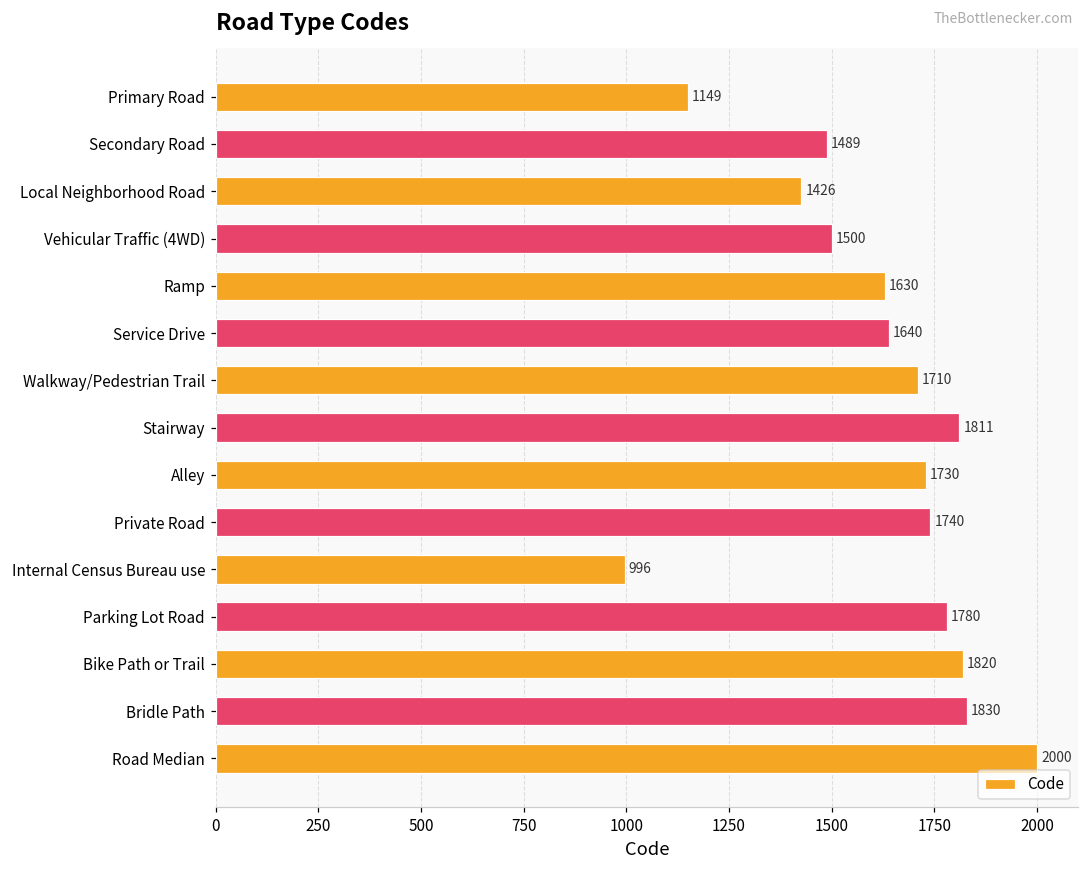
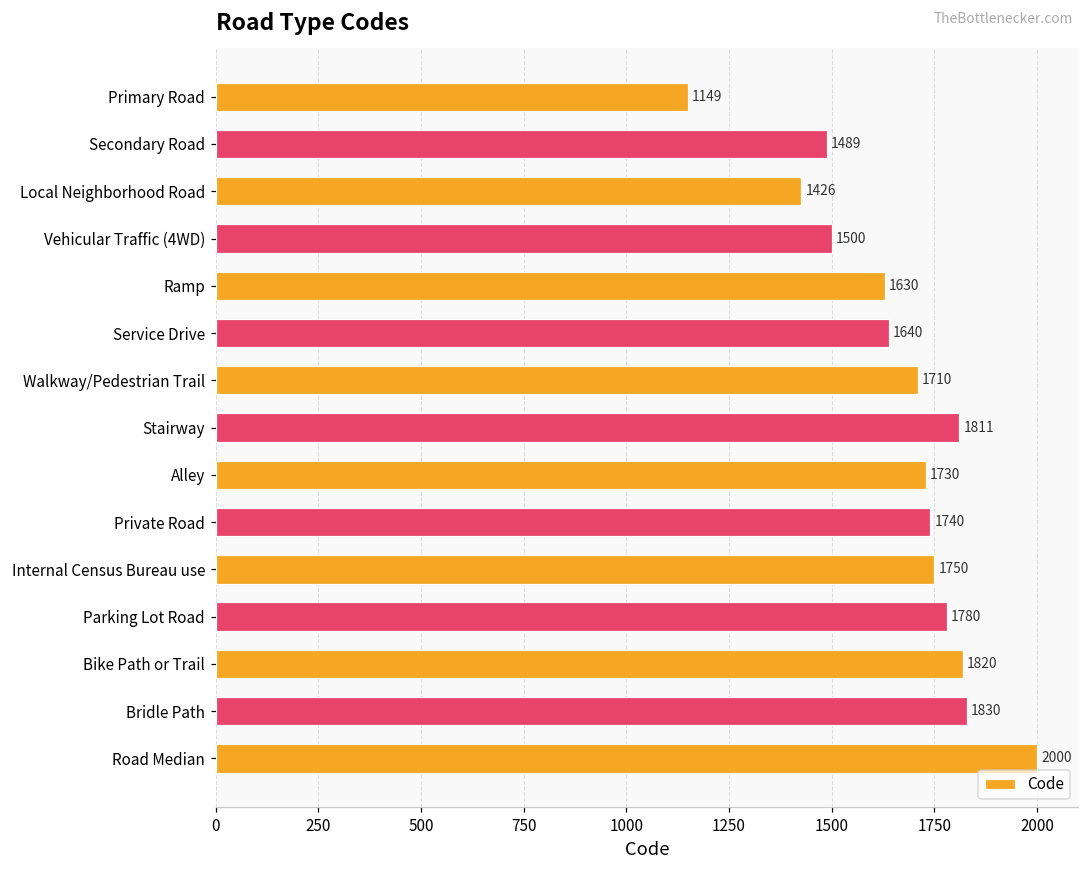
Internal Census Bureau use: 996 -> 1750
